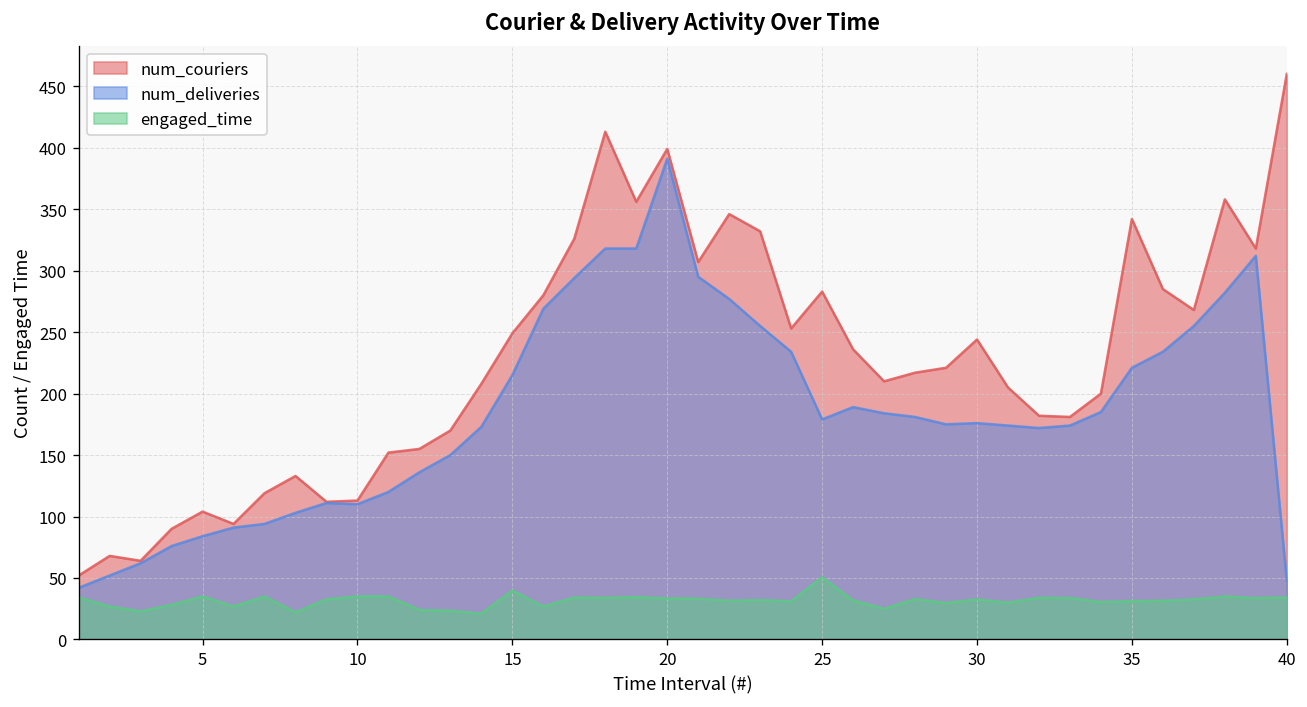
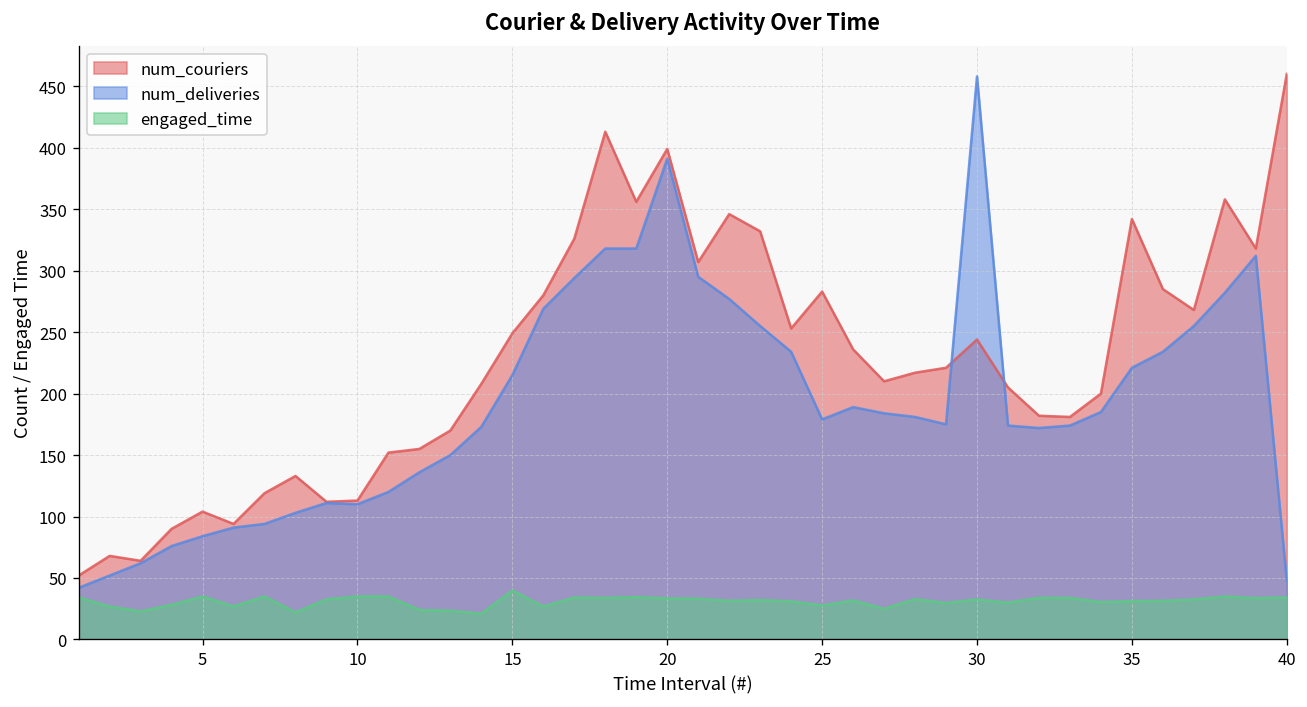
engaged_time, 25: 51 -> 28
num_deliveries, 30: 176 -> 458
